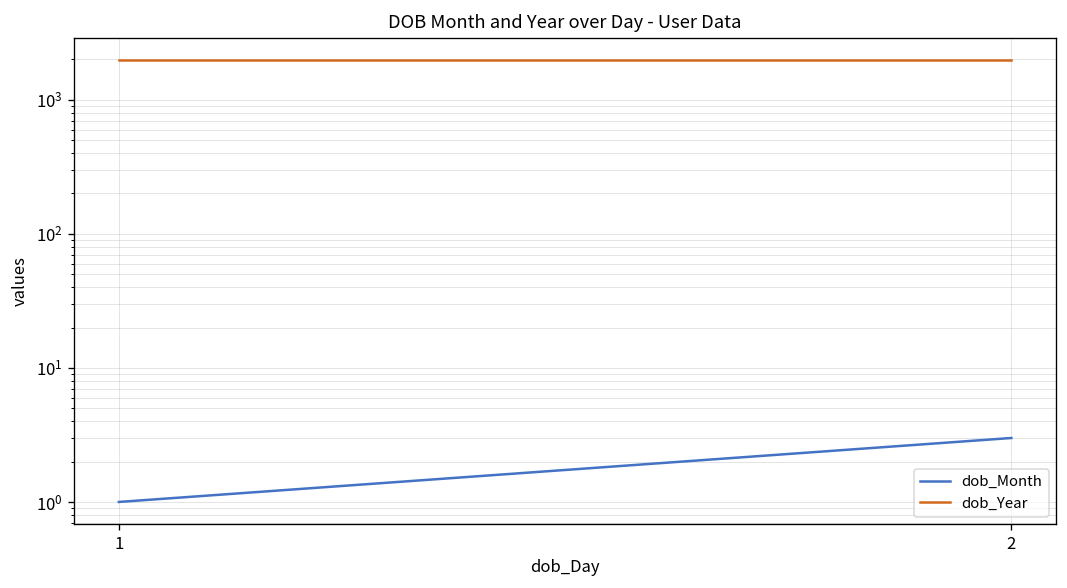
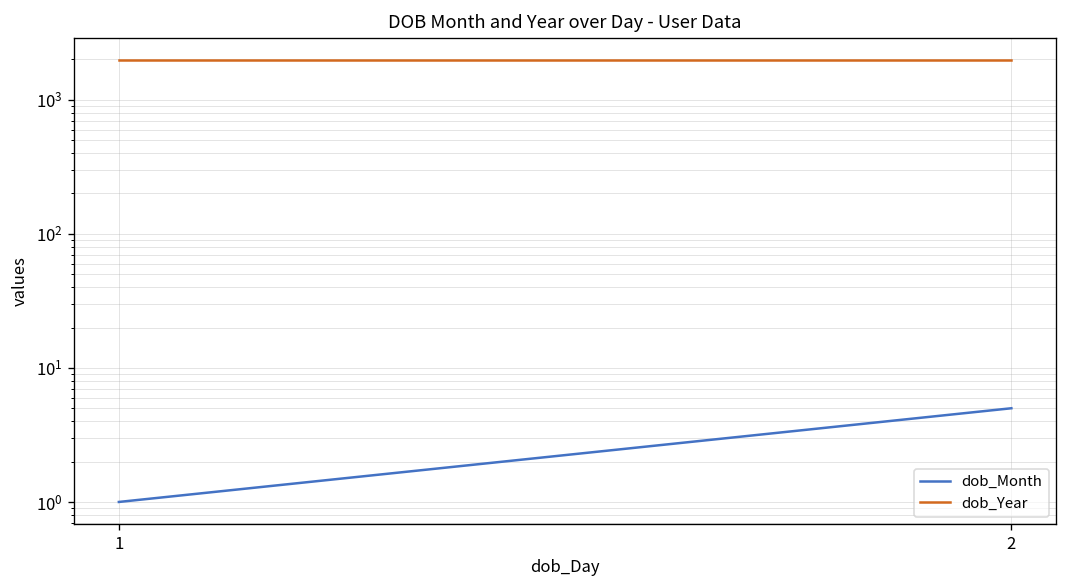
dob_Month, 2: 3 -> 5
